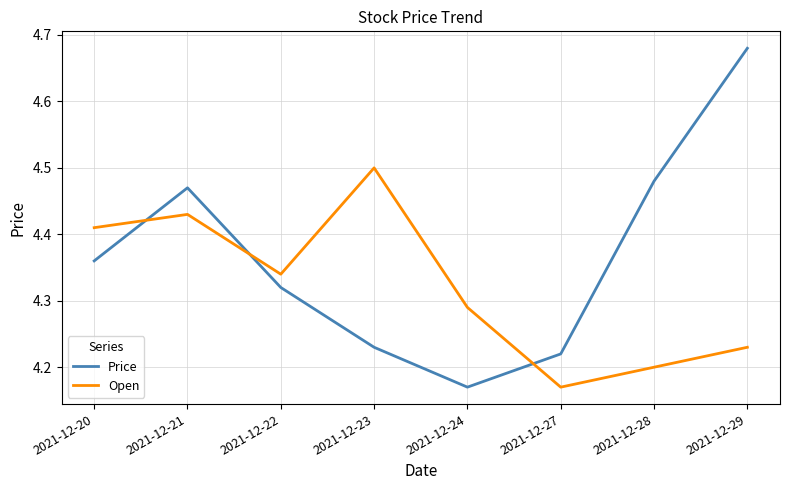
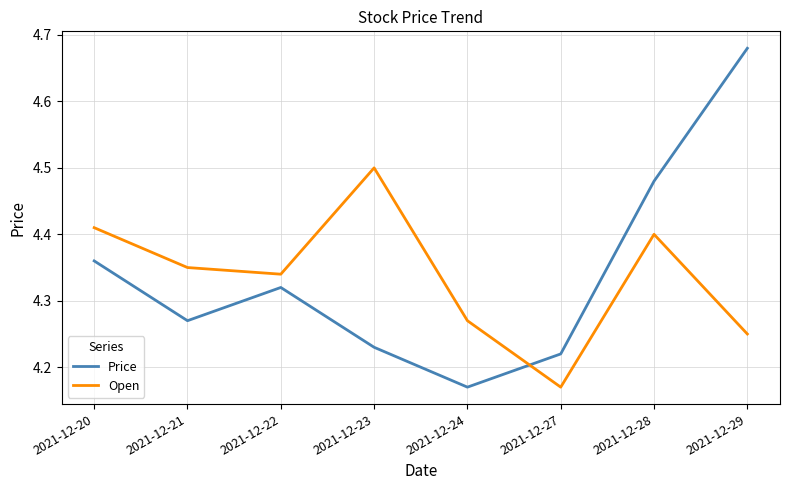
Price, 2021-12-21: 4.47 -> 4.27
Open, 2021-12-21: 4.43 -> 4.35
Open, 2021-12-24: 4.29 -> 4.27
Open, 2021-12-28: 4.2 -> 4.4
Open, 2021-12-29: 4.23 -> 4.25
